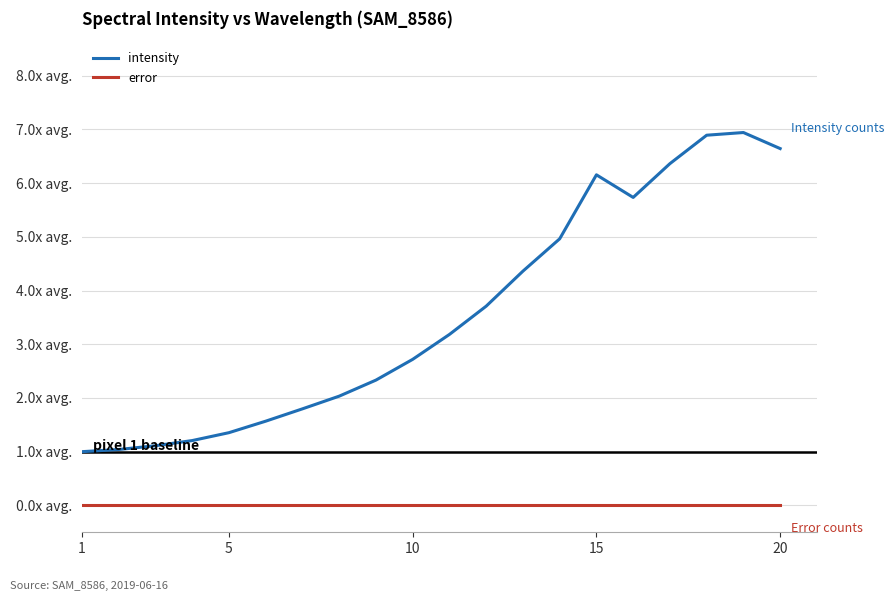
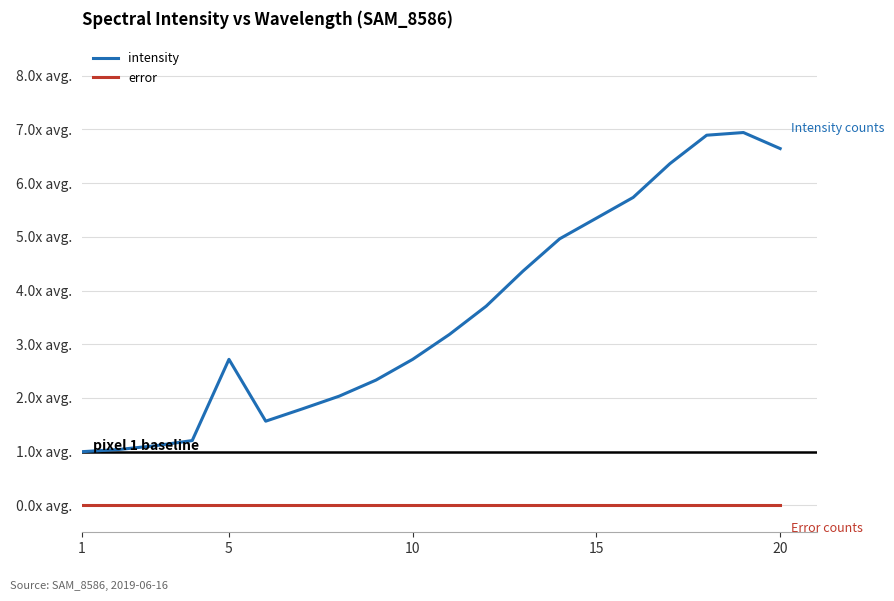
intensity, 5: 1.4x avg. -> 2.7x avg.
intensity, 15: 6.2x avg. -> 5.3x avg.
